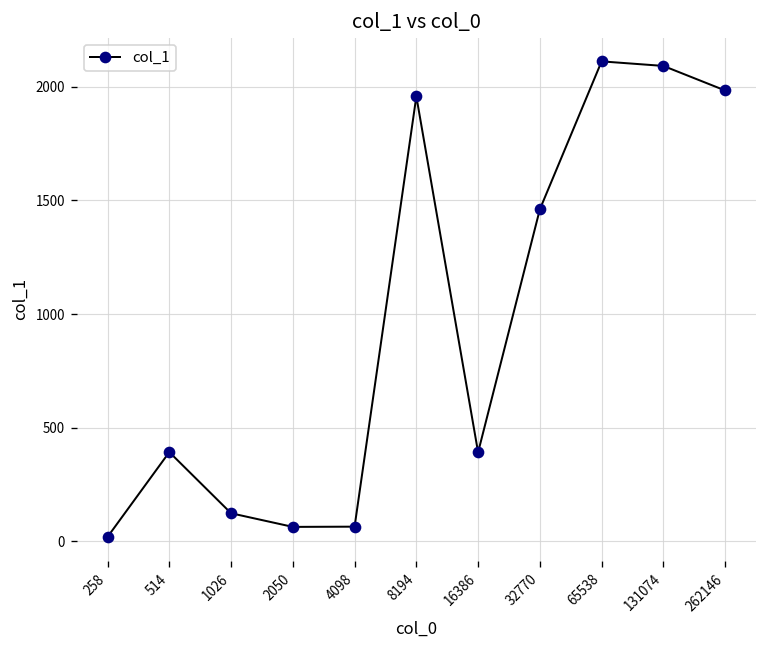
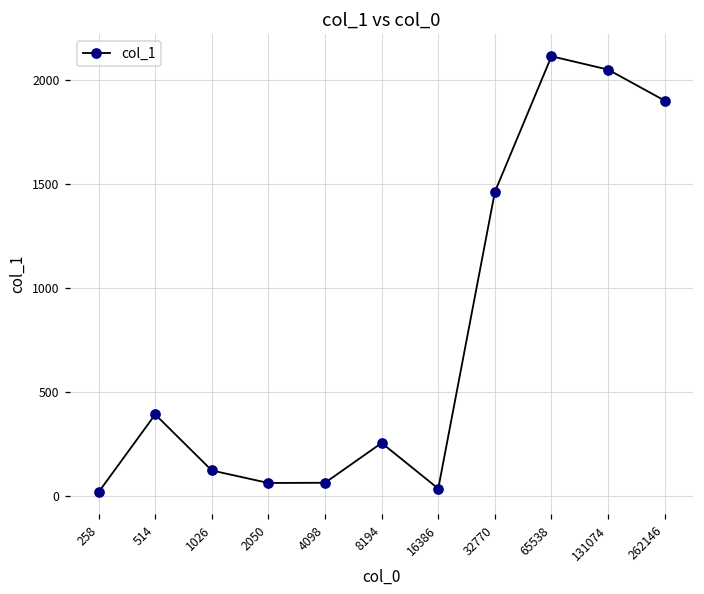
8194: 1960 -> 260
16386: 390 -> 40
131074: 2090 -> 2050
262146: 1980 -> 1900
